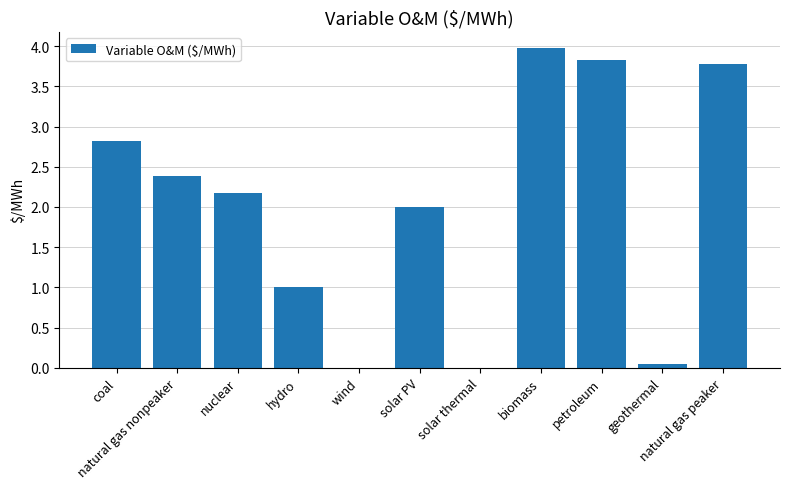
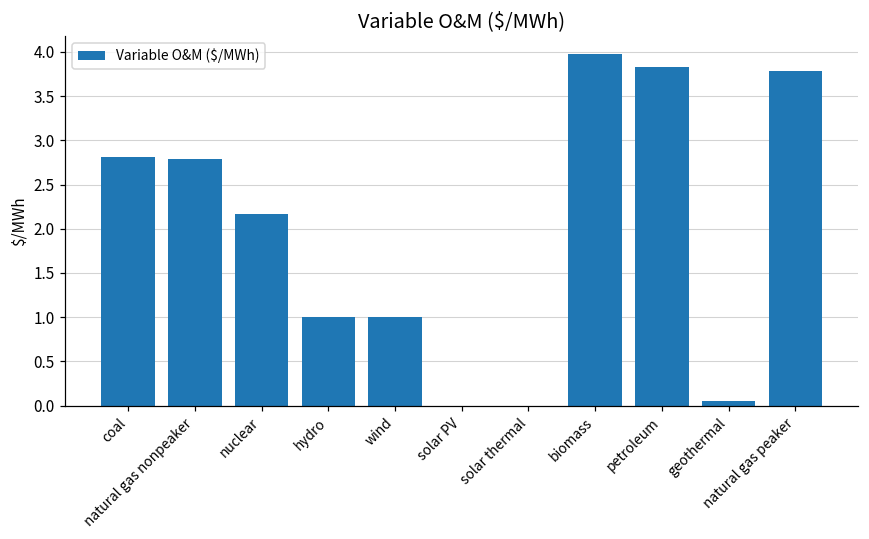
natural gas nonpeaker: 2.4 -> 2.8
wind: 0 -> 1
solar PV: 2 -> 0
